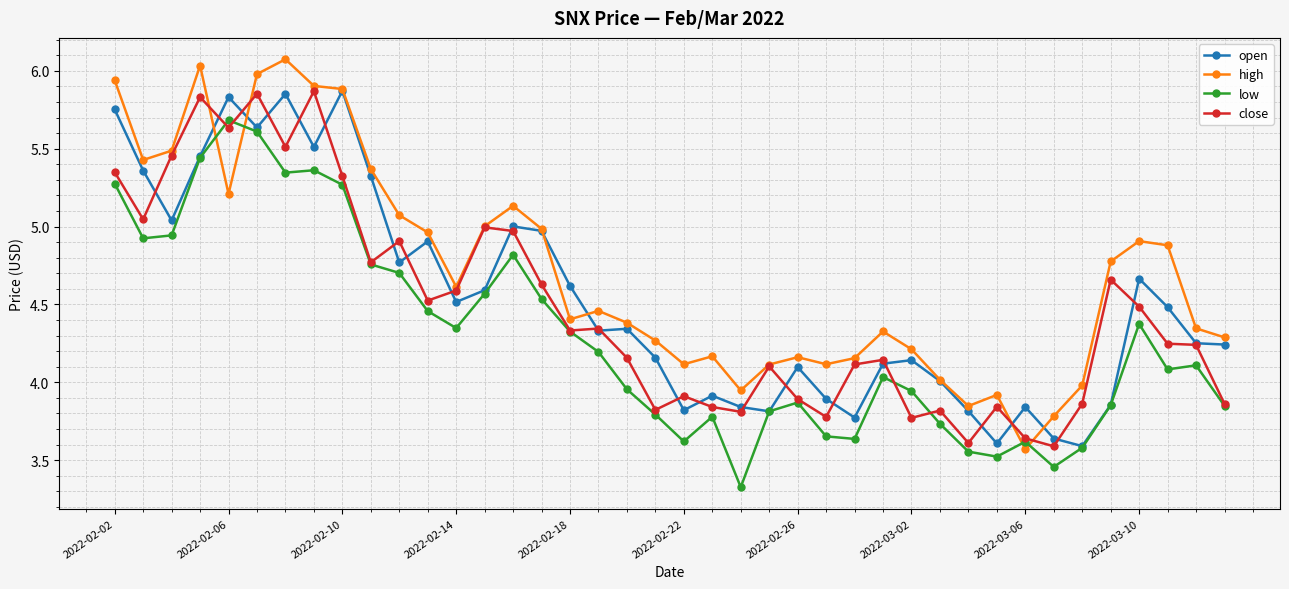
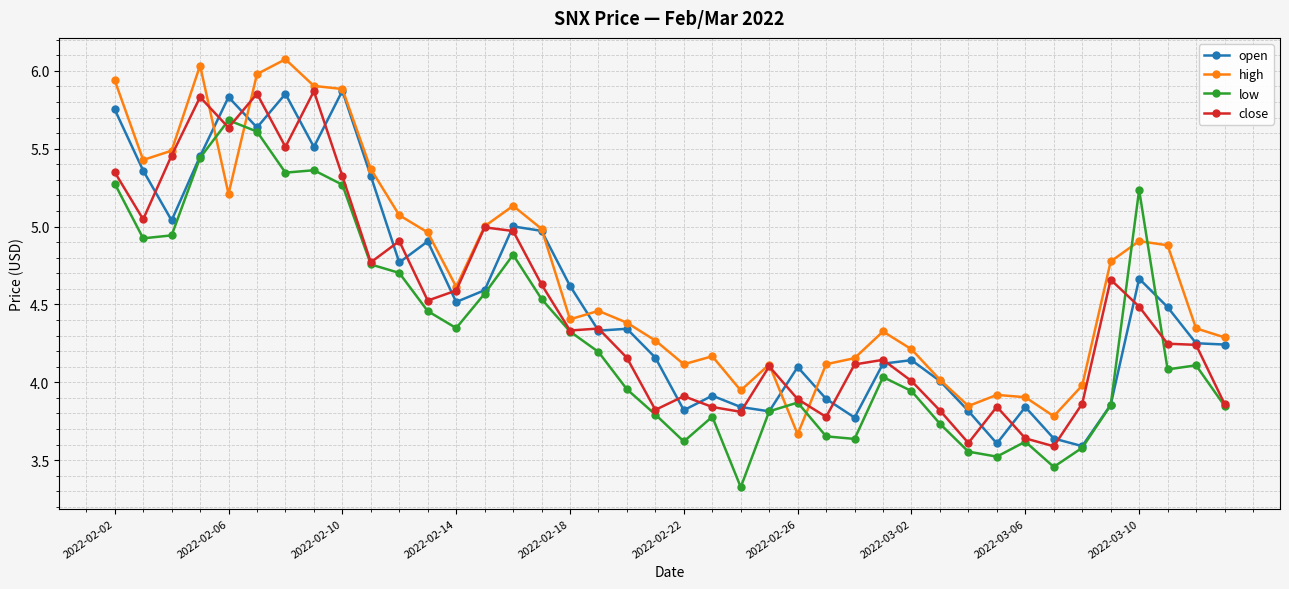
high, 2022-02-26: 4.16 -> 3.67
close, 2022-03-02: 3.77 -> 4.01
high, 2022-03-06: 3.57 -> 3.90
low, 2022-03-10: 4.37 -> 5.24
